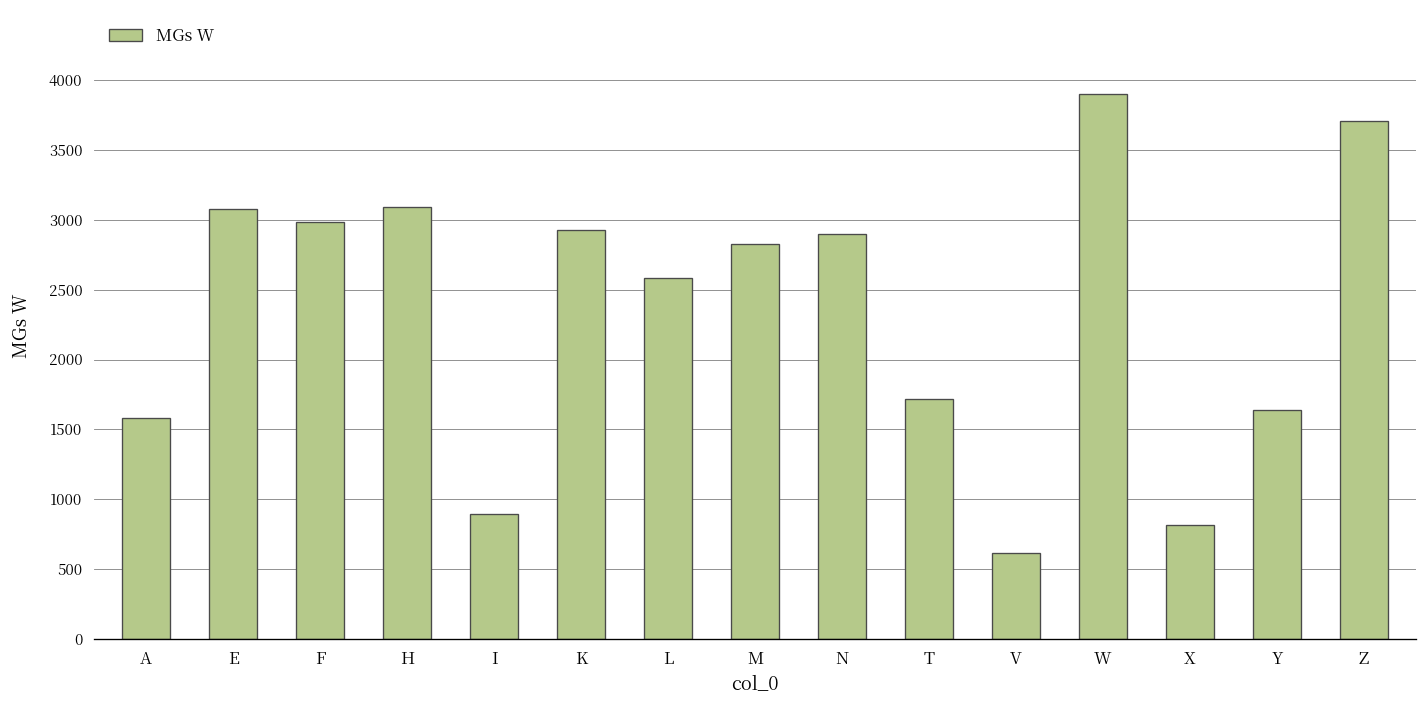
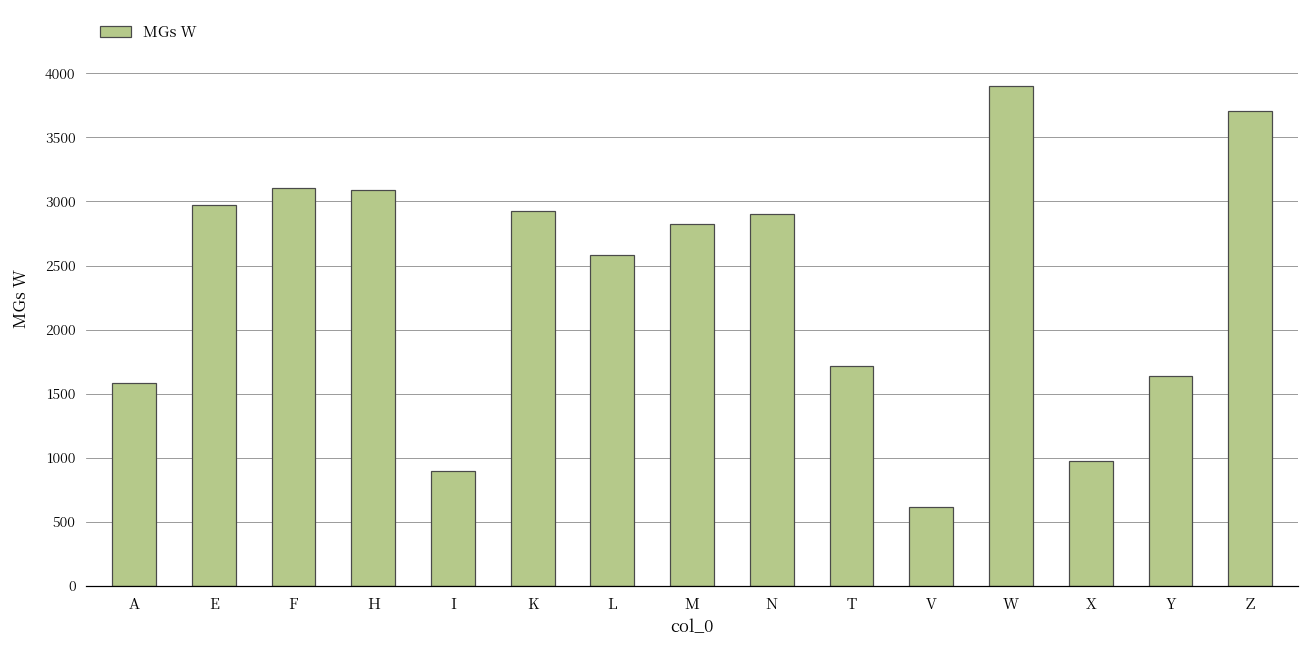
E: 3080 -> 2980
F: 2980 -> 3110
X: 820 -> 970
